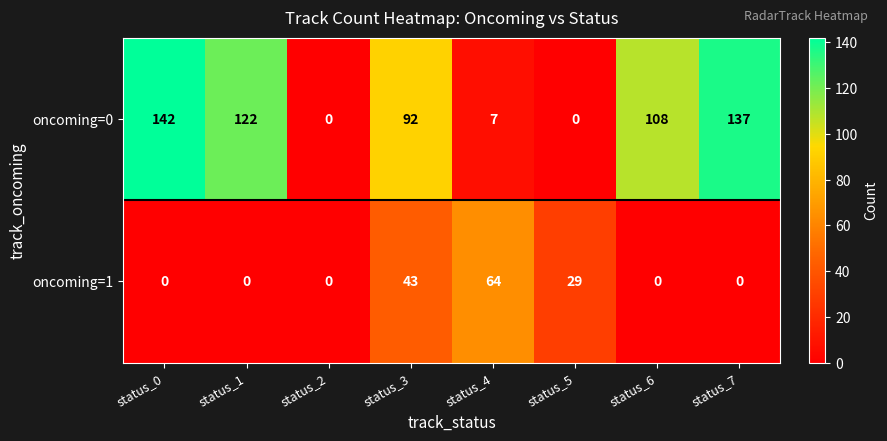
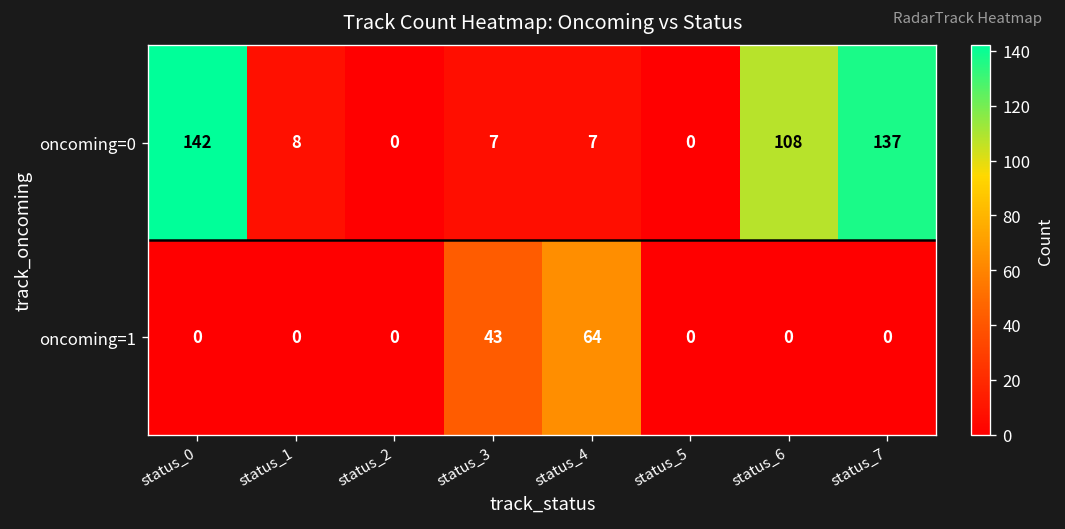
oncoming=0, status_1: 122 -> 8
oncoming=0, status_3: 92 -> 7
oncoming=1, status_5: 29 -> 0
